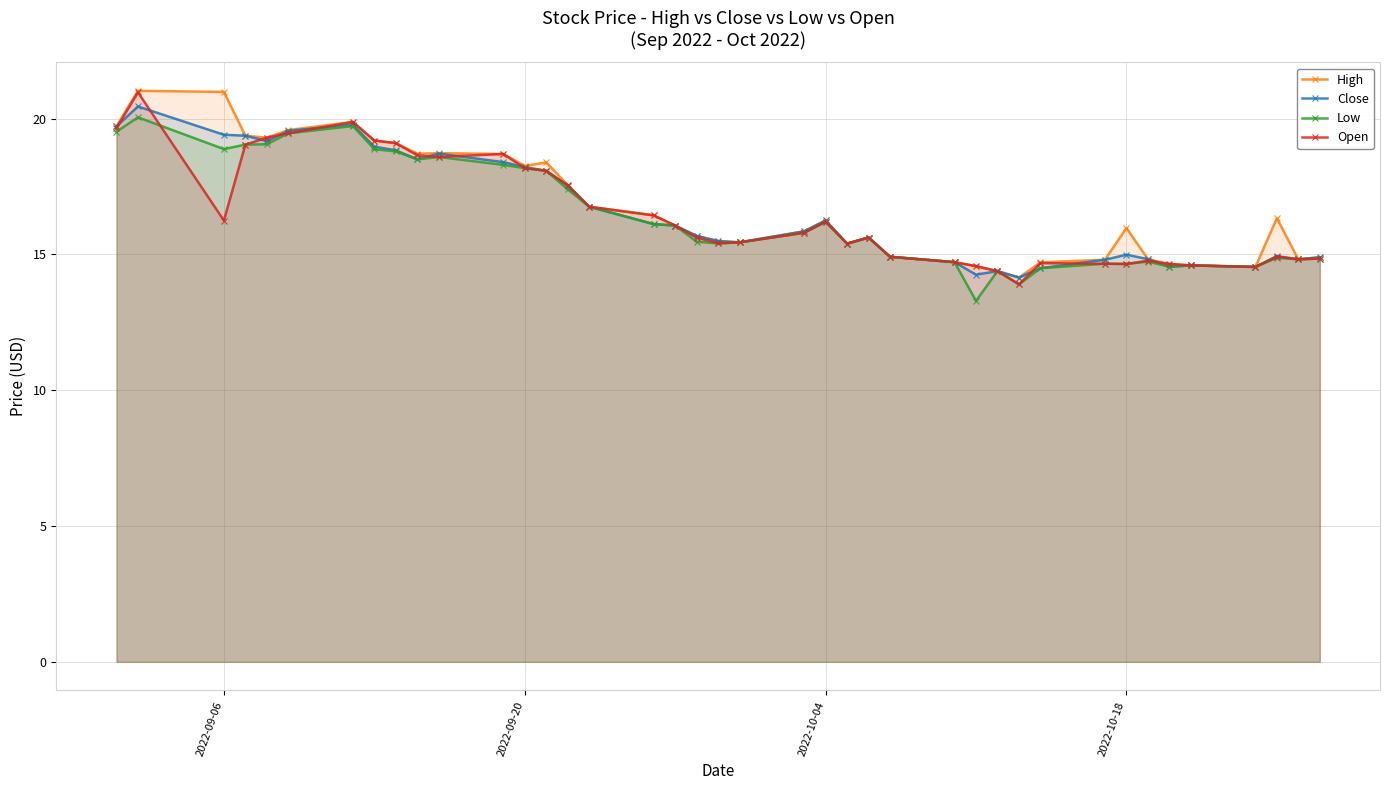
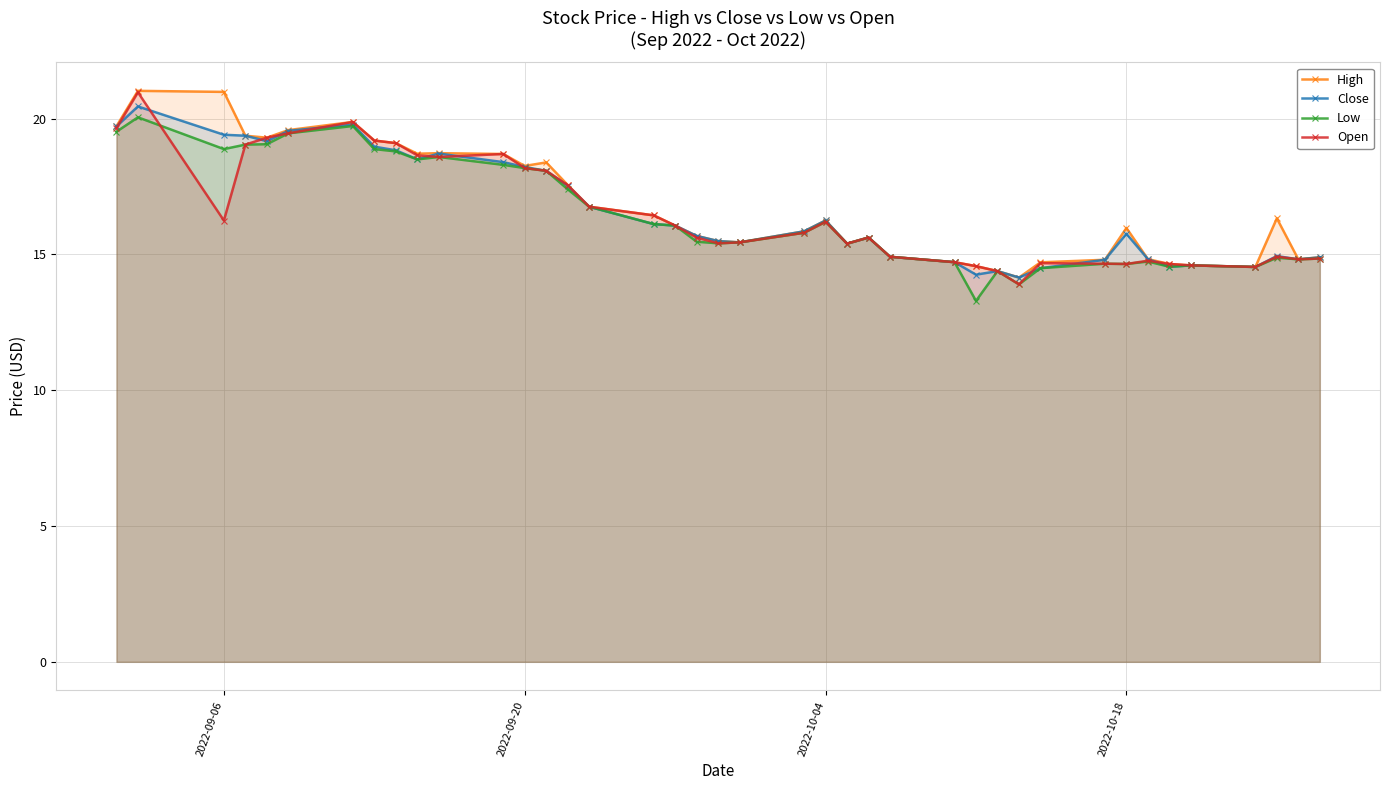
Close, 2022-10-18: 15.0 -> 15.8
